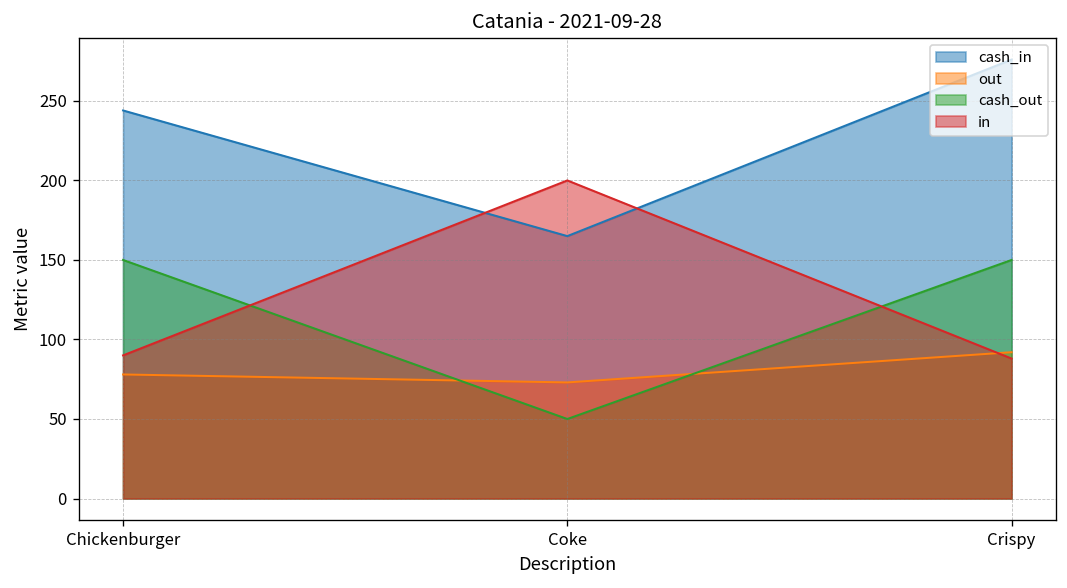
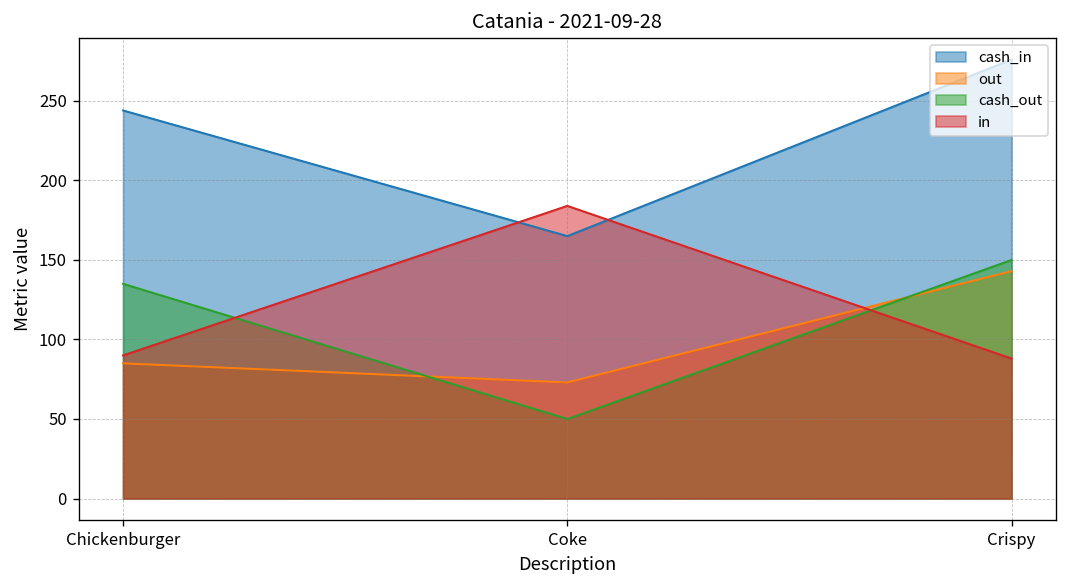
out, Chickenburger: 78 -> 85
cash_out, Chickenburger: 150 -> 135
in, Coke: 200 -> 184
out, Crispy: 92 -> 143
